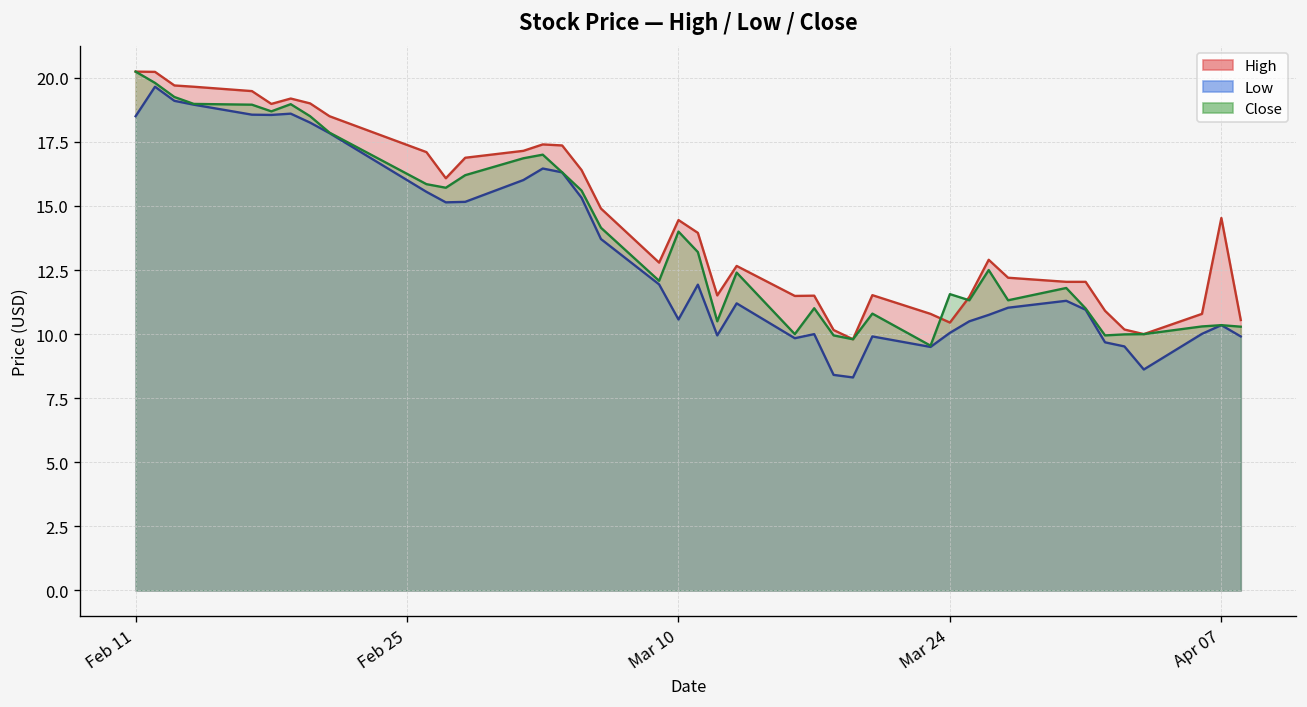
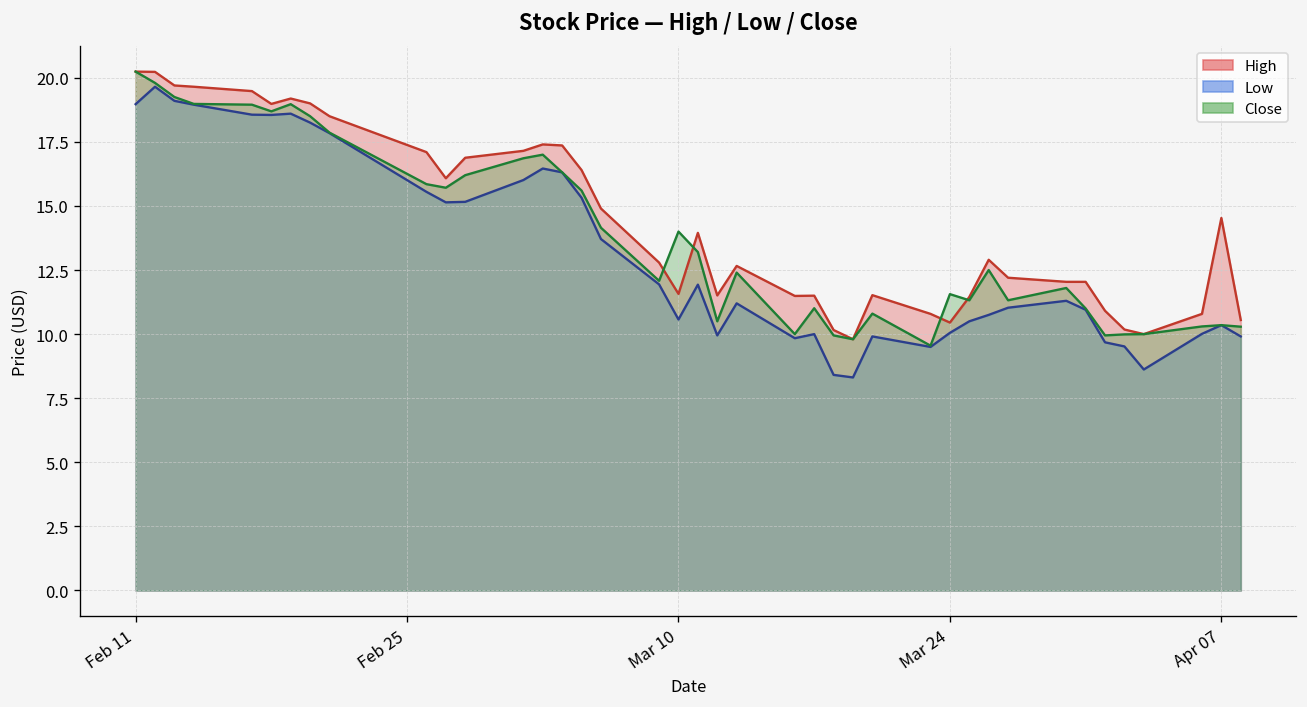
Low, Feb 11: 18.5 -> 19.0
High, Mar 10: 14.5 -> 11.6
